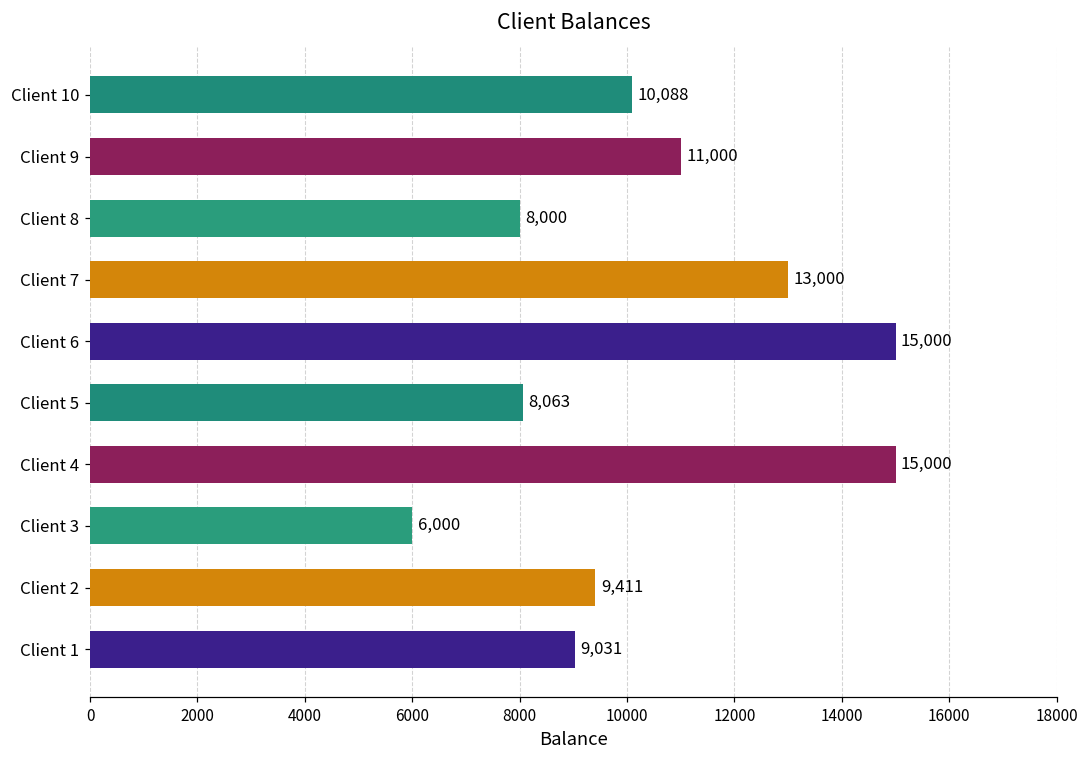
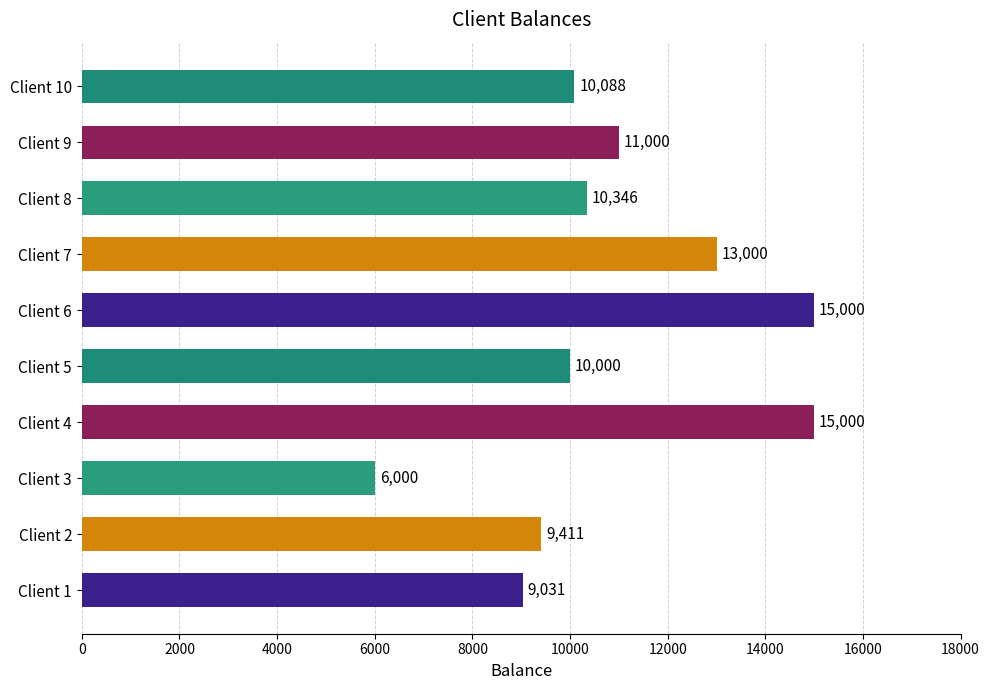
Client 8: 8,000 -> 10,346
Client 5: 8,063 -> 10,000
